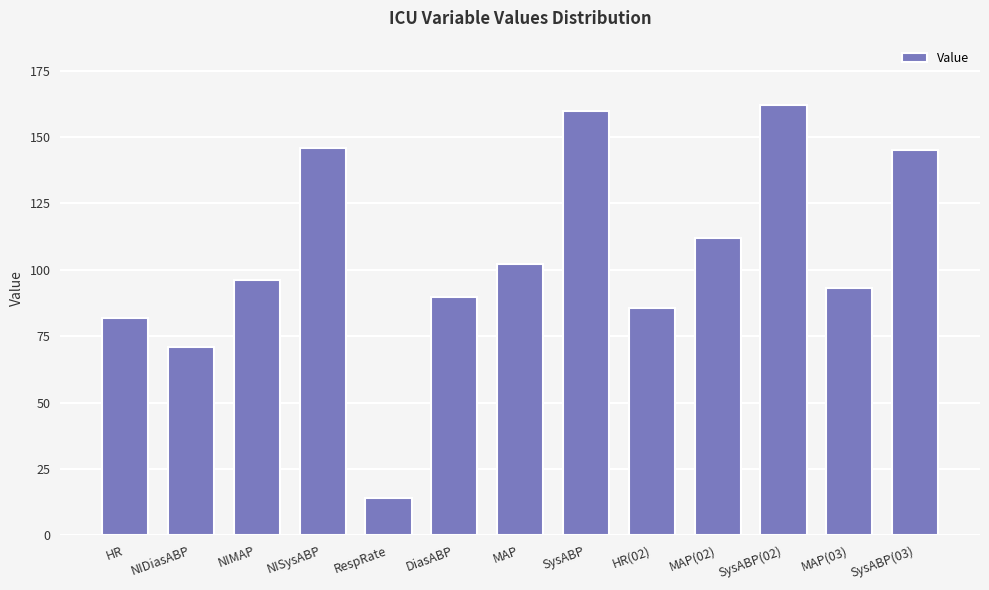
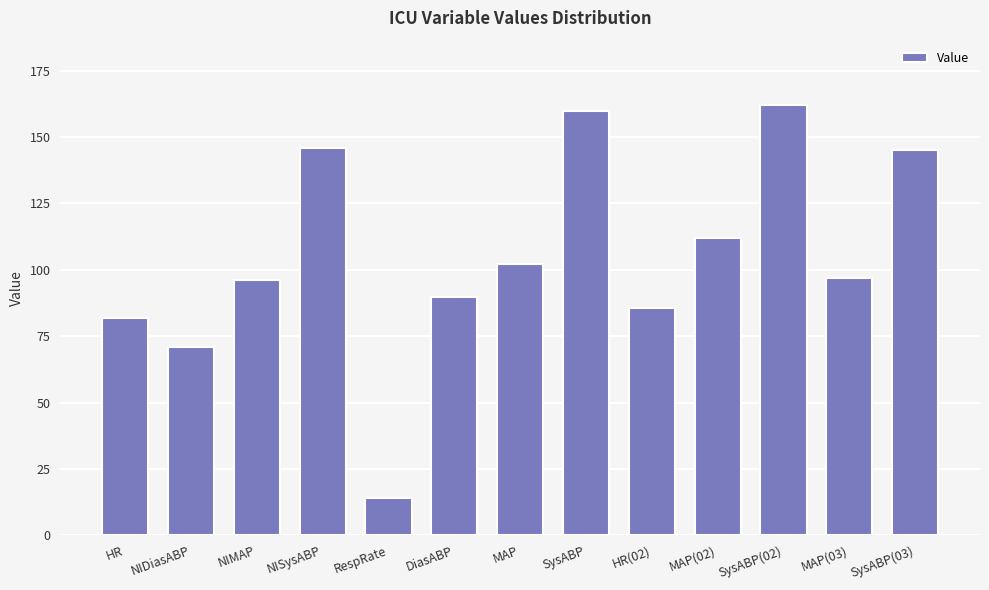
MAP(03): 93 -> 97
